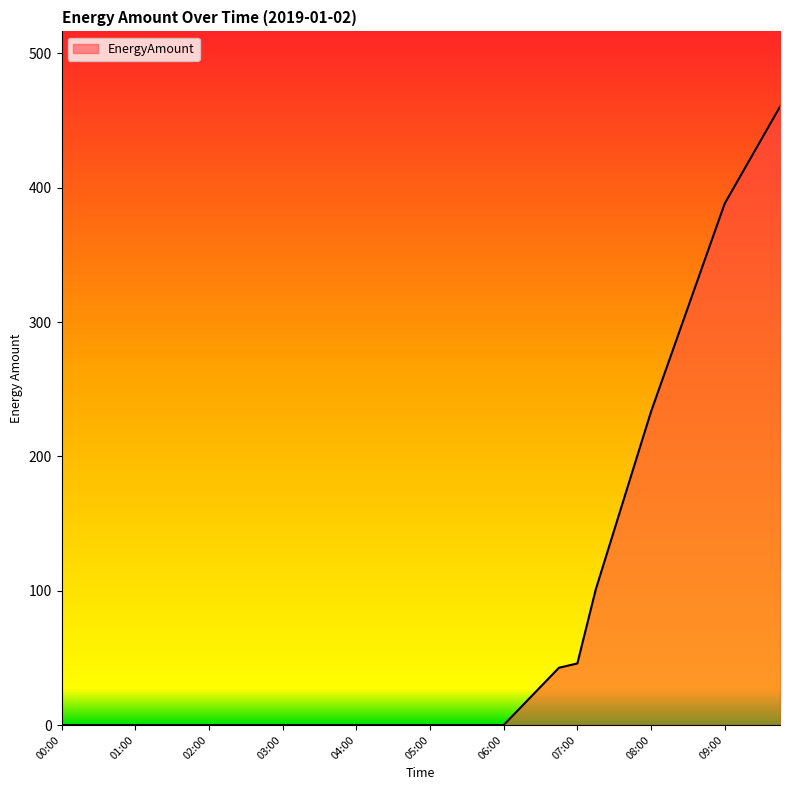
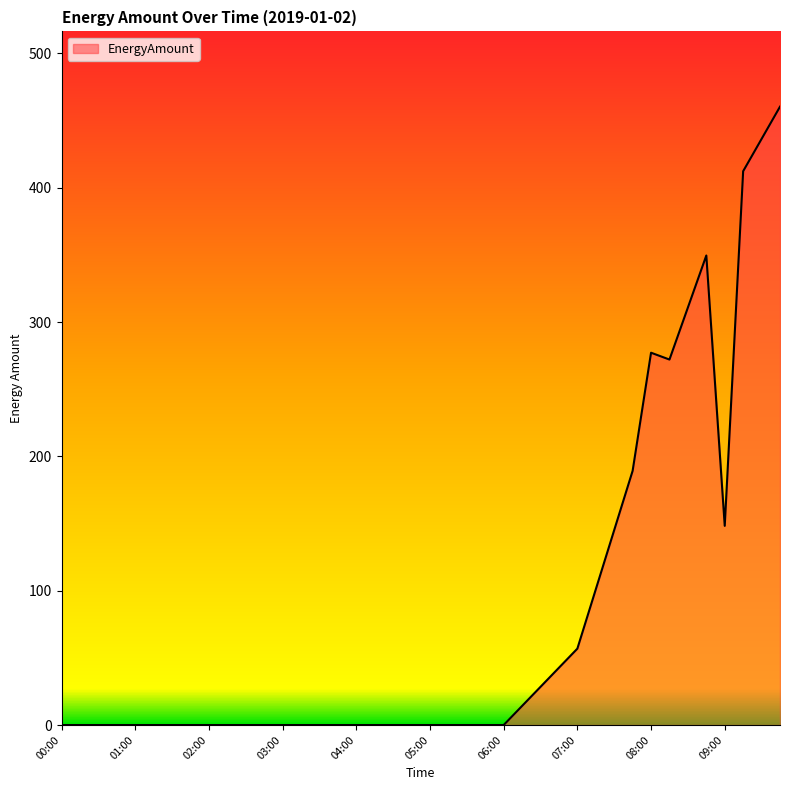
07:00: 46 -> 57
08:00: 233 -> 277
09:00: 388 -> 148
